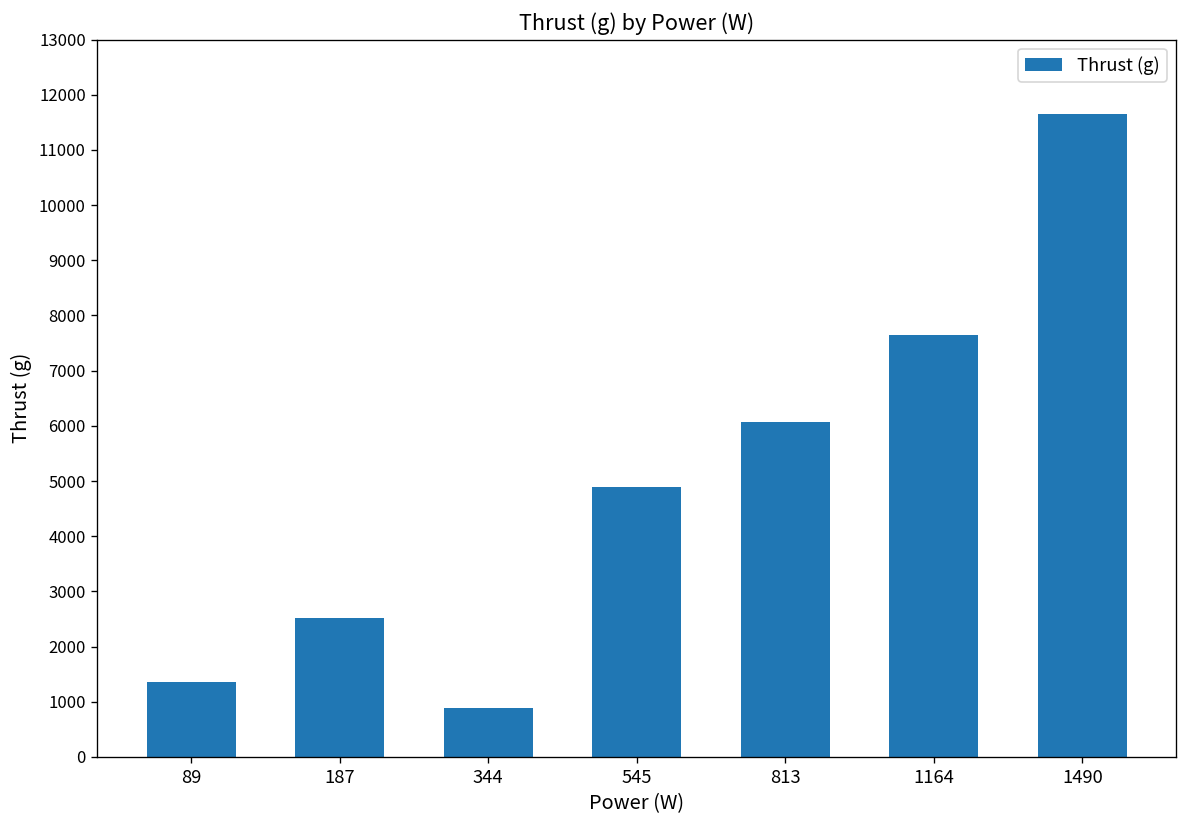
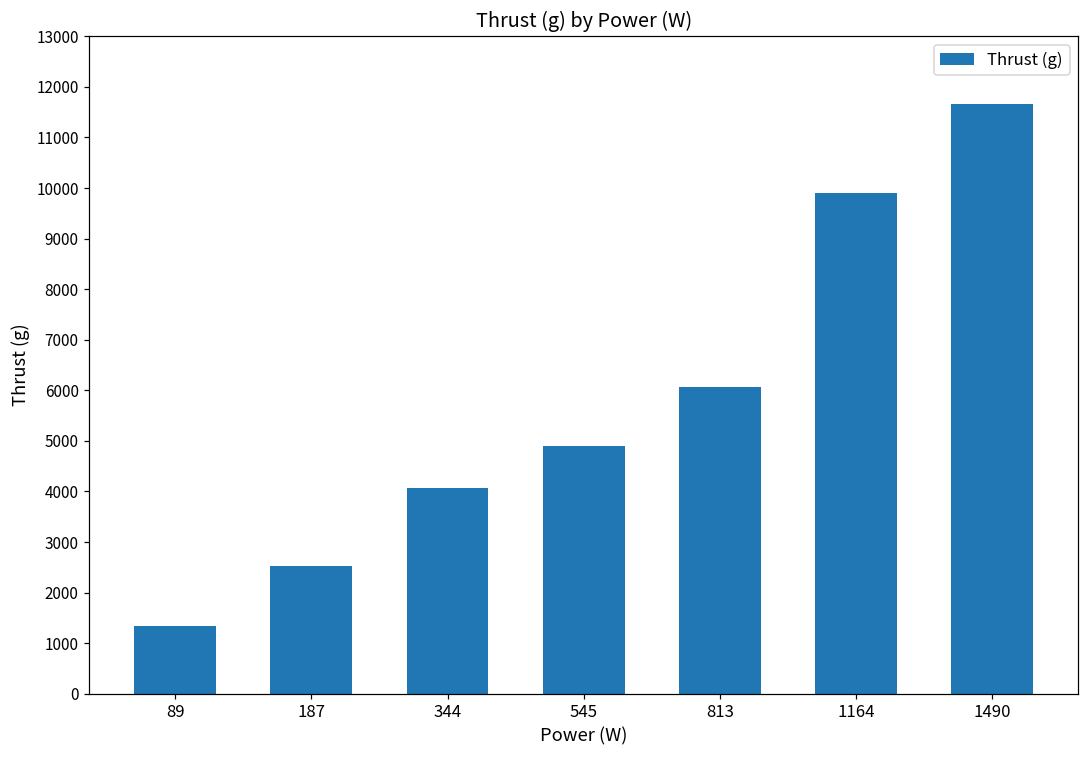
344: 900 -> 4100
1164: 7700 -> 9900
